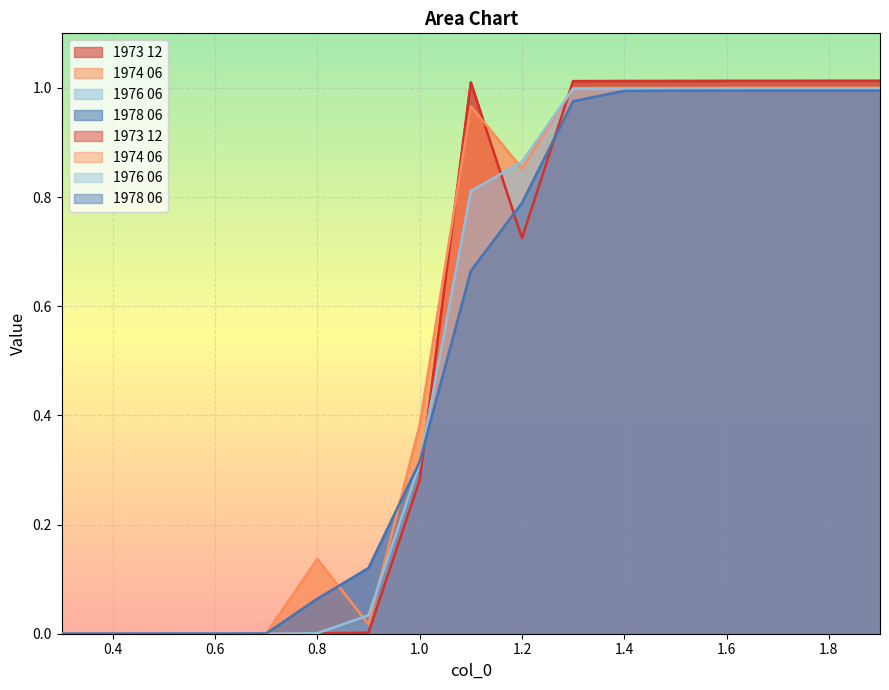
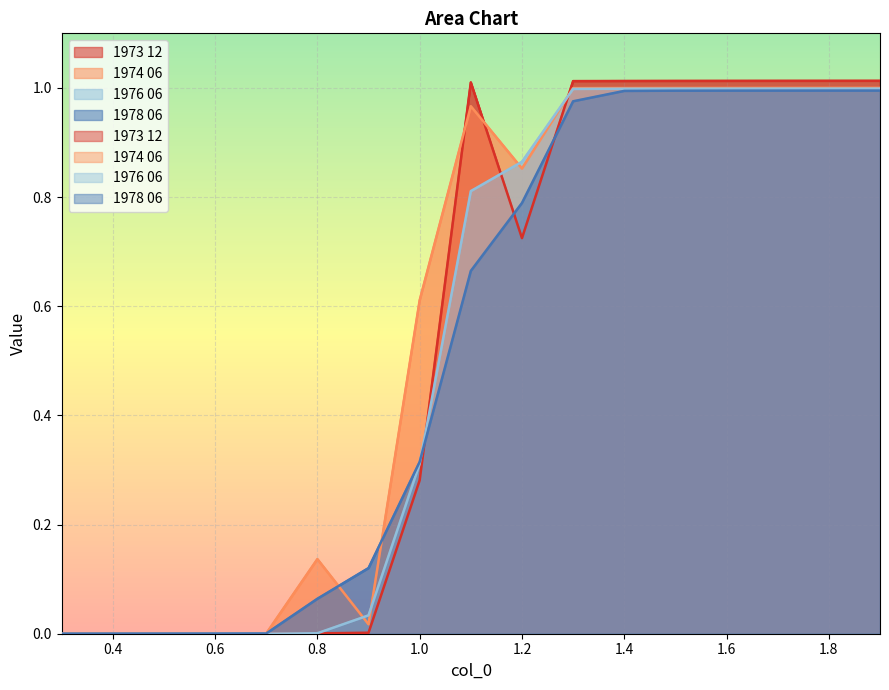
1974 06, 1.0: 0.38 -> 0.61
